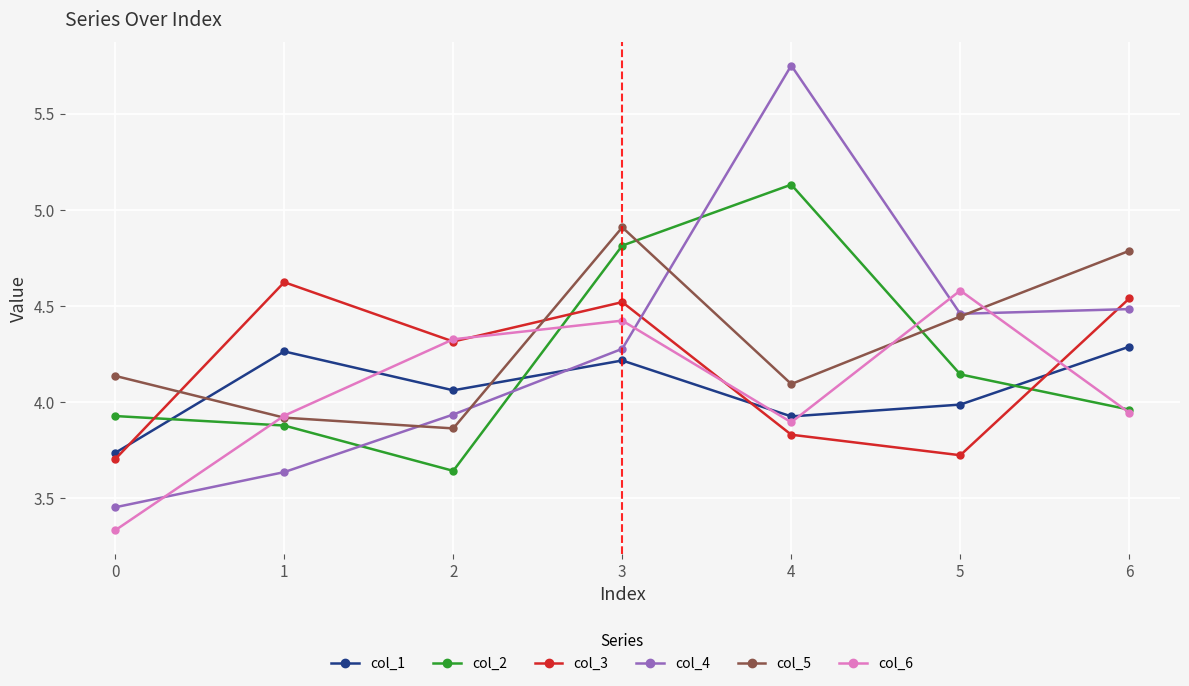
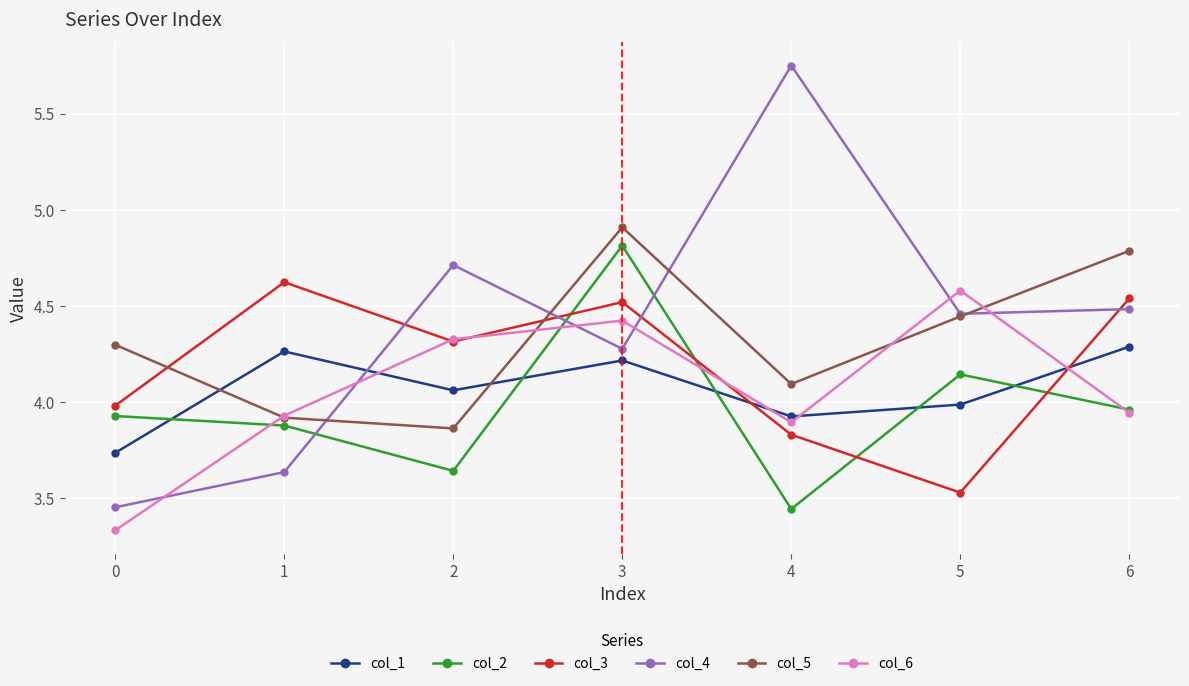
col_3, 0: 3.70 -> 3.98
col_5, 0: 4.14 -> 4.30
col_4, 2: 3.93 -> 4.71
col_2, 4: 5.13 -> 3.44
col_3, 5: 3.72 -> 3.53
